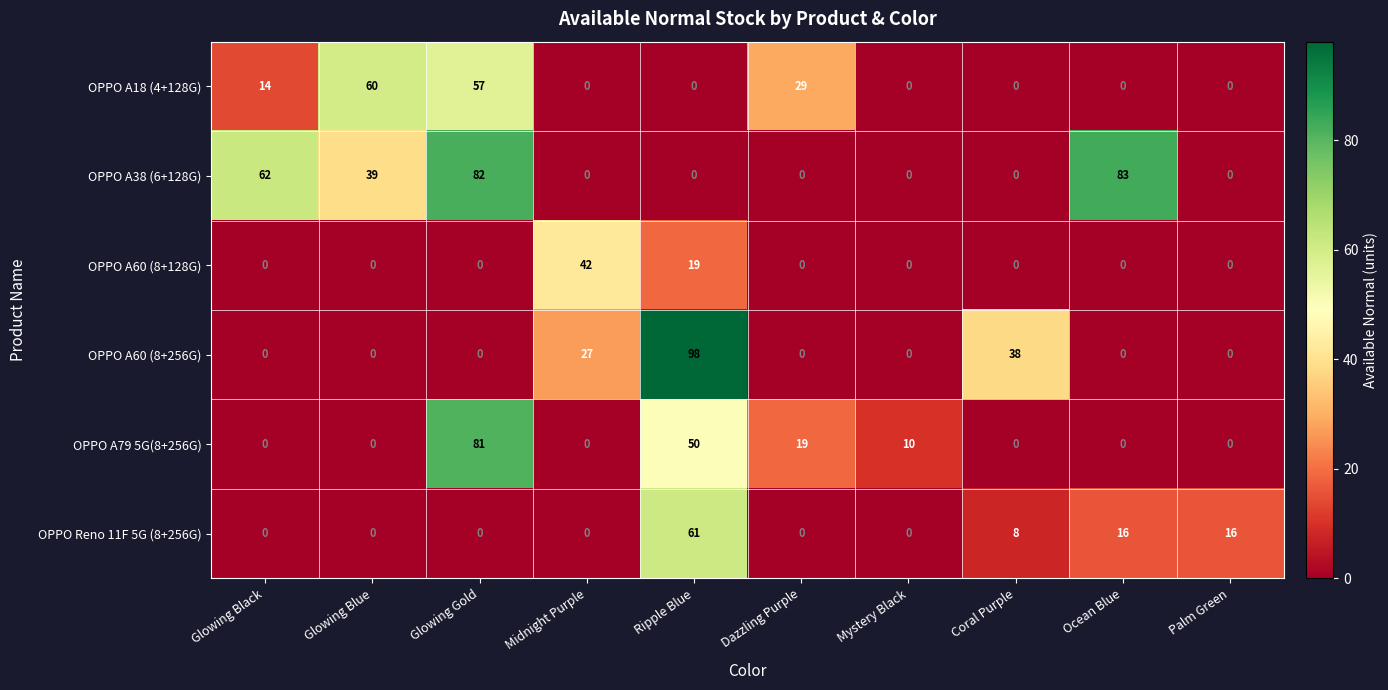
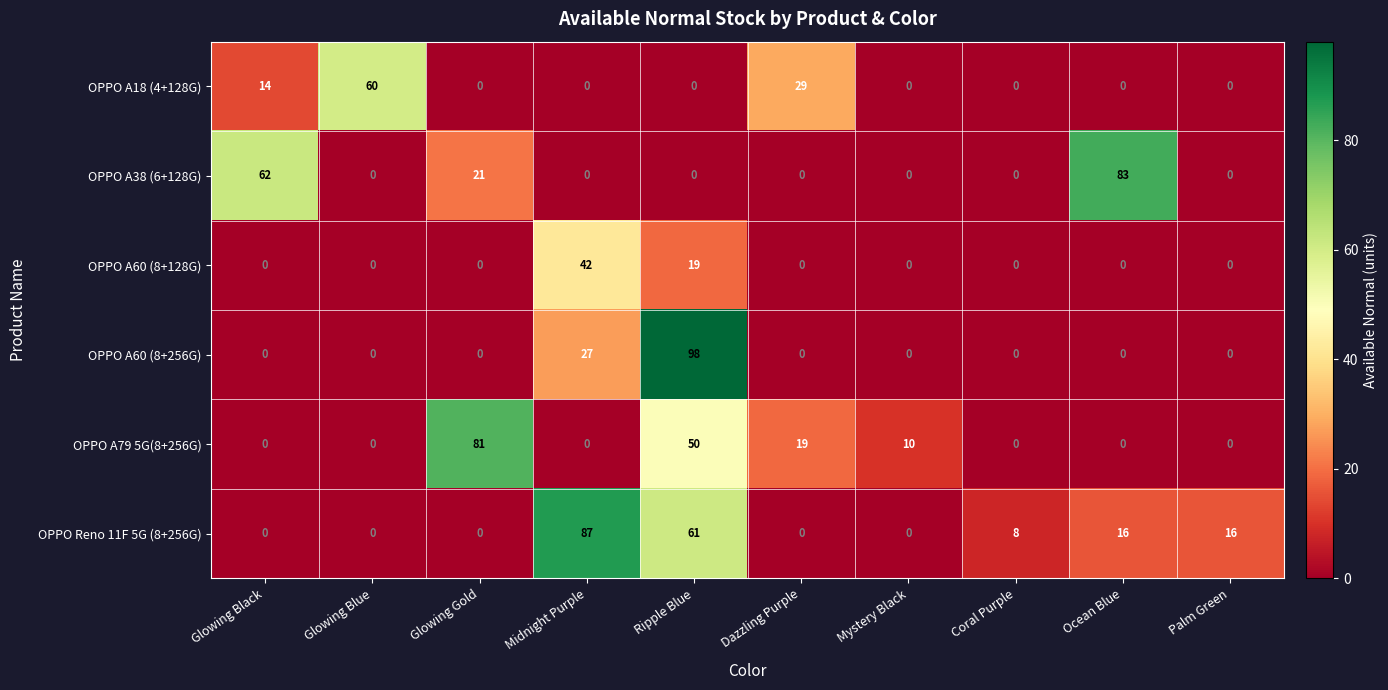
OPPO A18 (4+128G), Glowing Gold: 57 -> 0
OPPO A38 (6+128G), Glowing Blue: 39 -> 0
OPPO A38 (6+128G), Glowing Gold: 82 -> 21
OPPO A60 (8+256G), Coral Purple: 38 -> 0
OPPO Reno 11F 5G (8+256G), Midnight Purple: 0 -> 87
